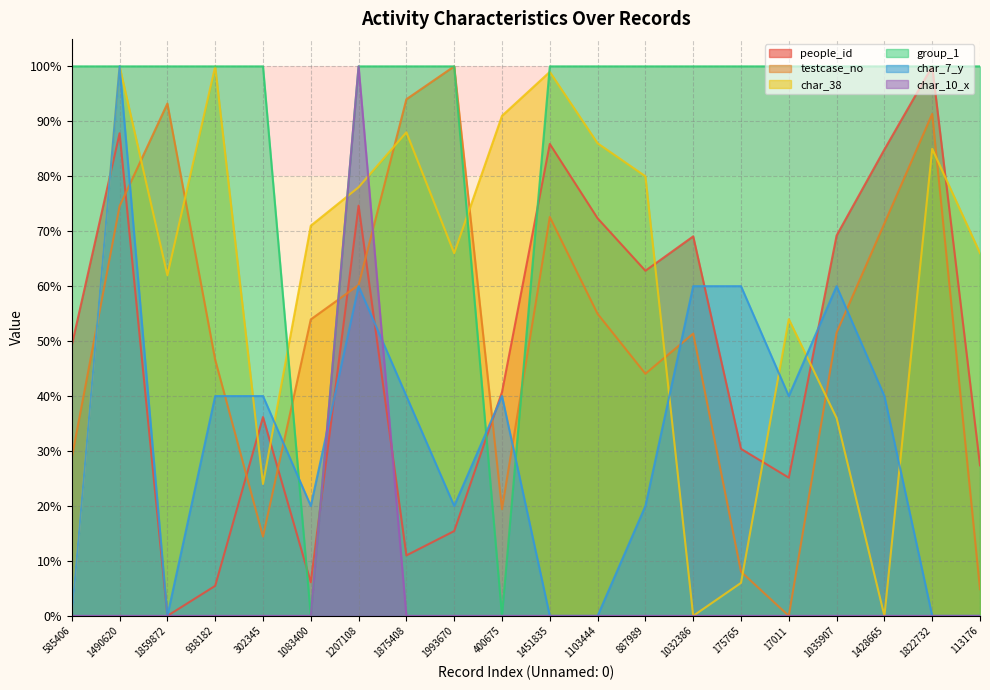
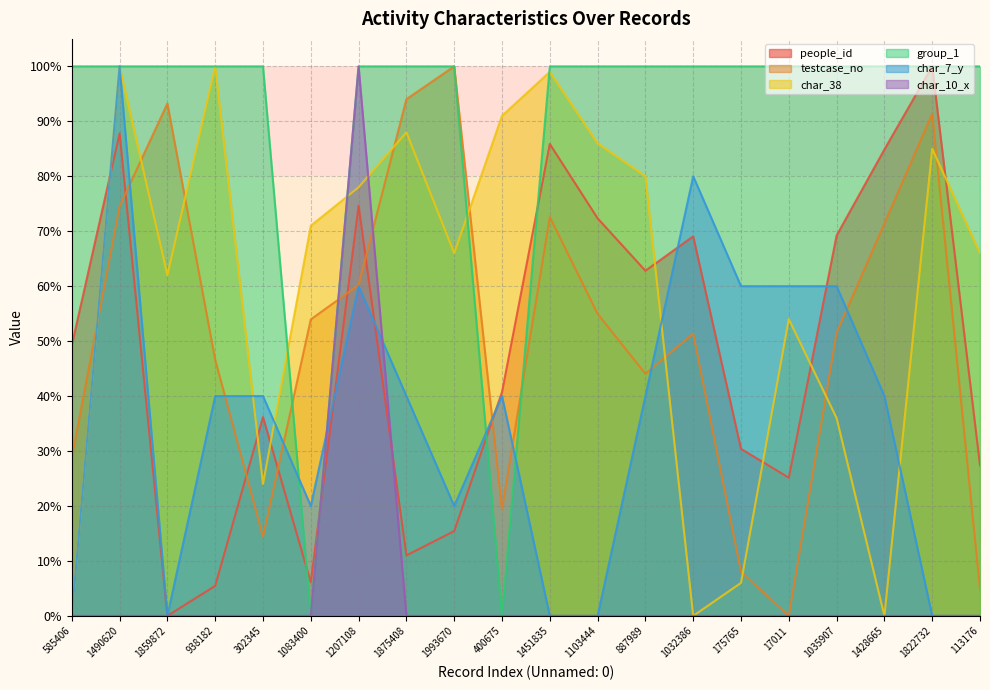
char_7_y, 887989: 20% -> 40%
char_7_y, 1032386: 60% -> 80%
char_7_y, 17011: 40% -> 60%
